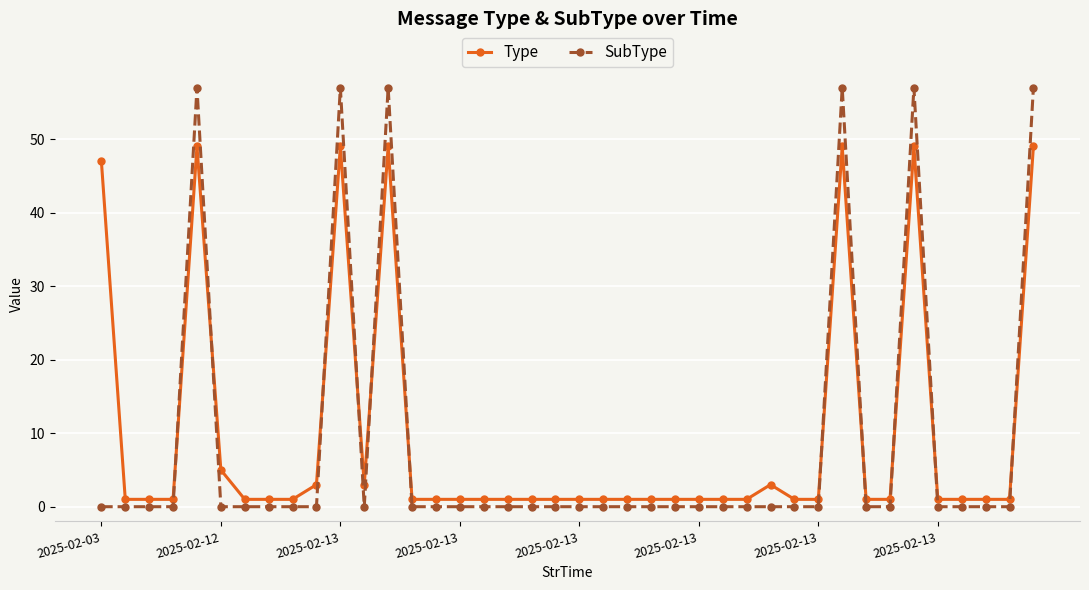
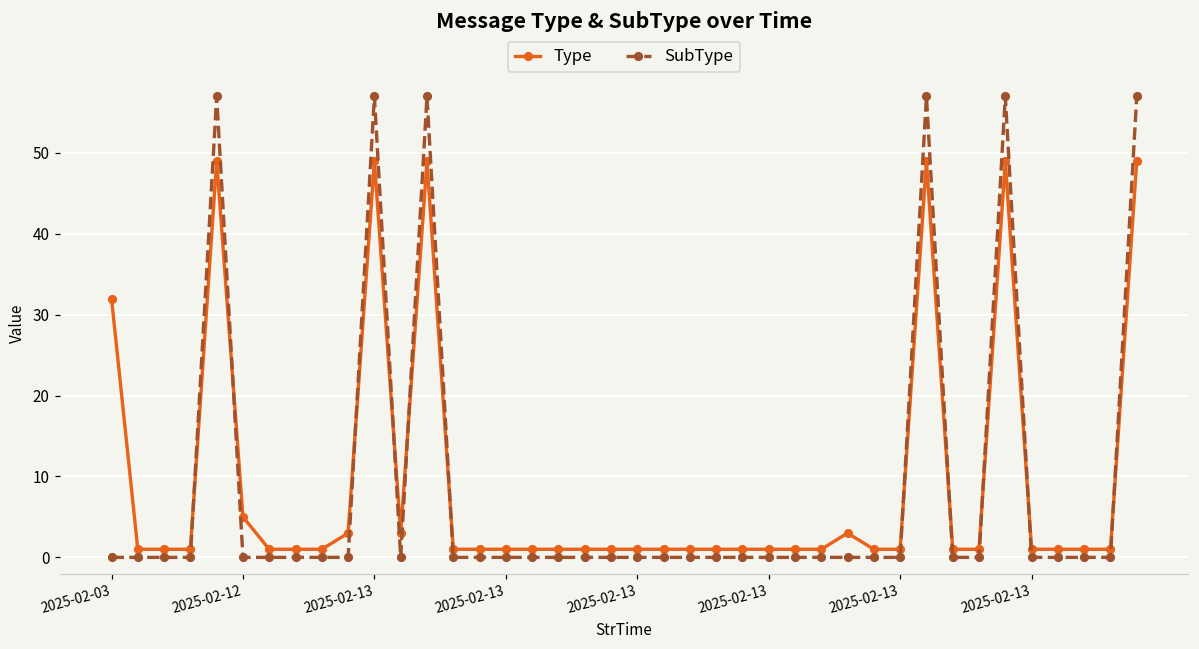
Type, 2025-02-03: 47 -> 32
